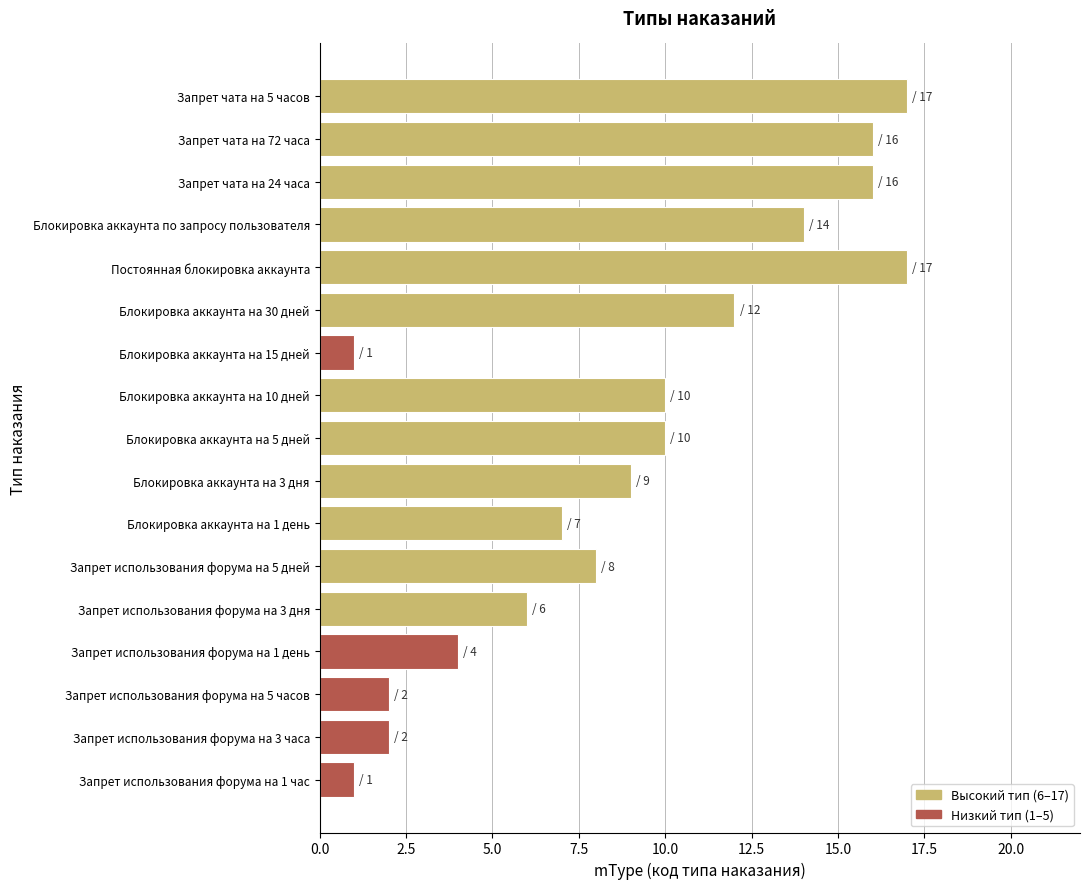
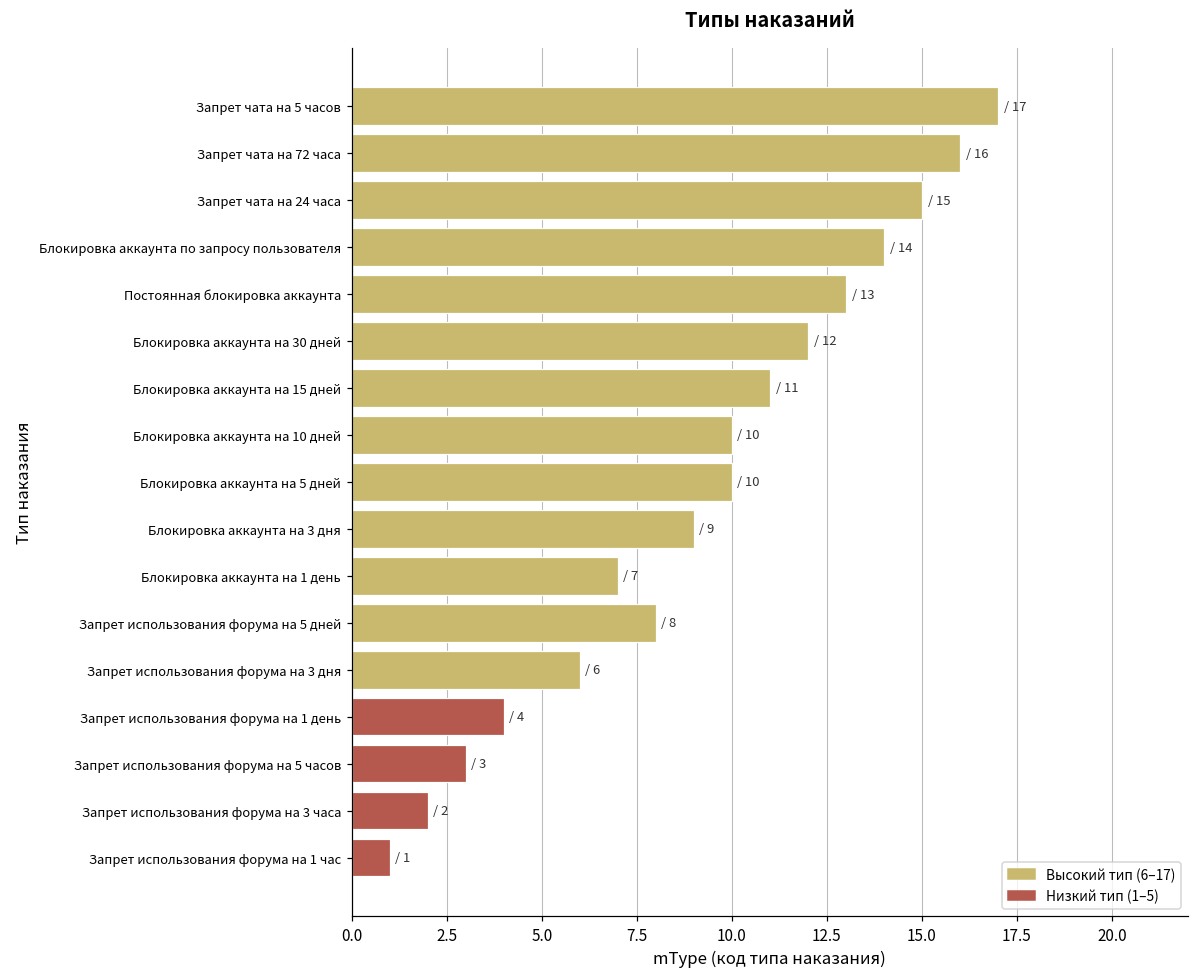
Запрет чата на 24 часа: 16 -> 15
Постоянная блокировка аккаунта: 17 -> 13
Блокировка аккаунта на 15 дней: 1 -> 11
Запрет использования форума на 5 часов: 2 -> 3
